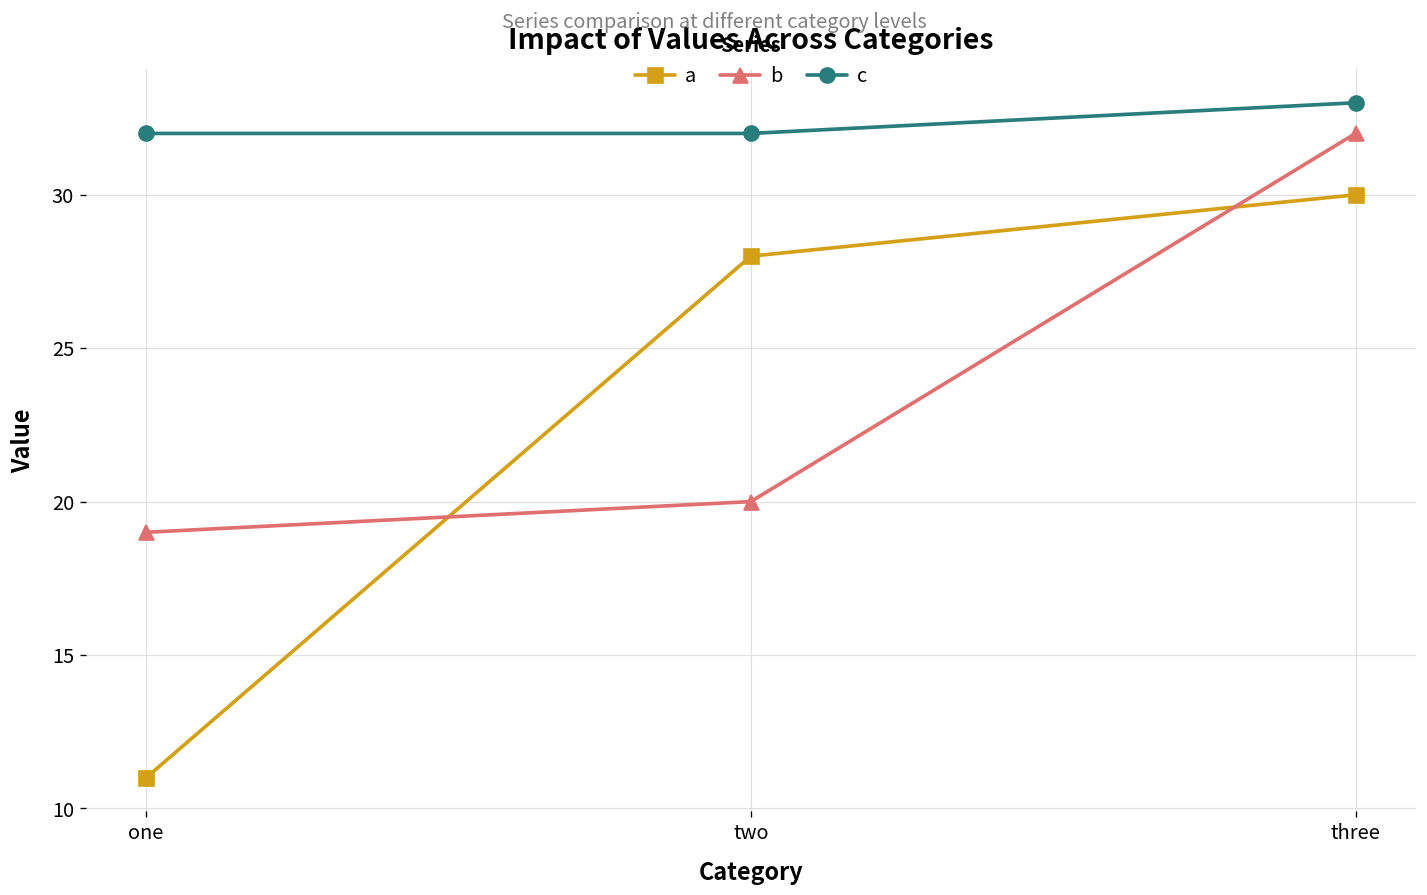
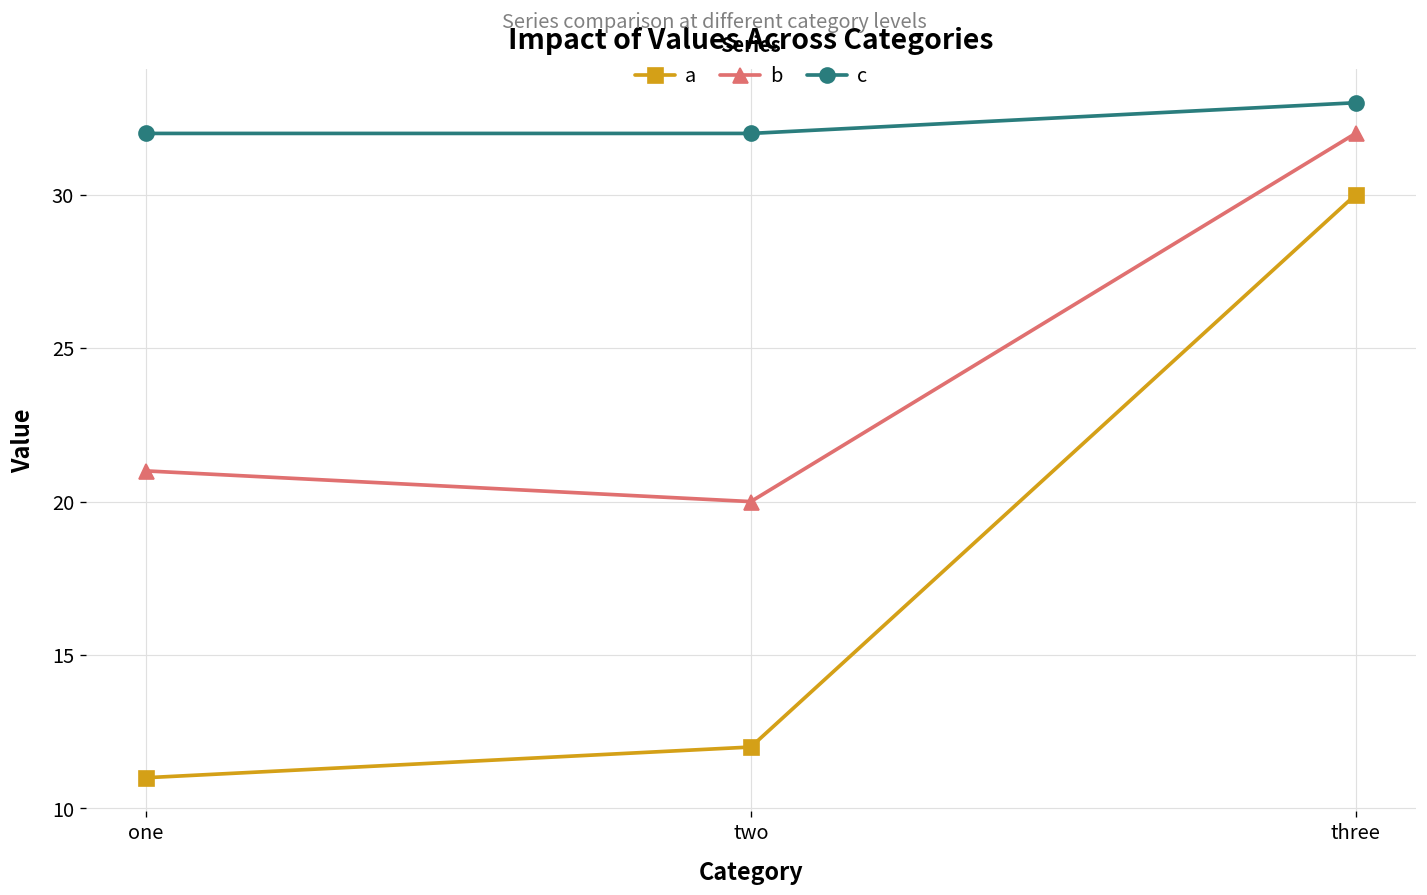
b, one: 19 -> 21
a, two: 28 -> 12
